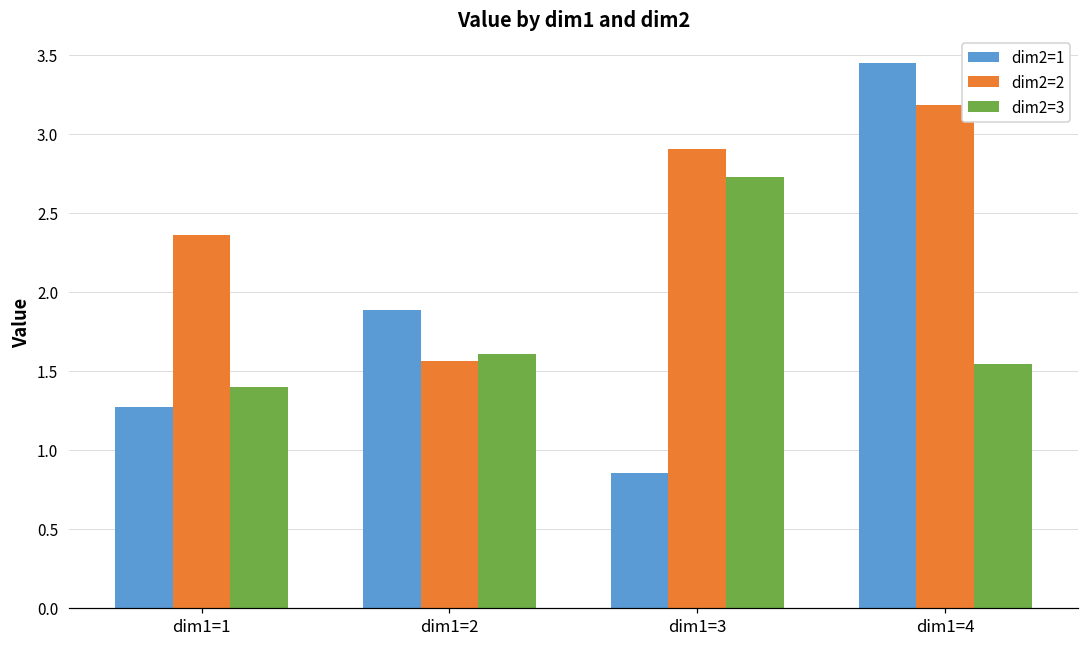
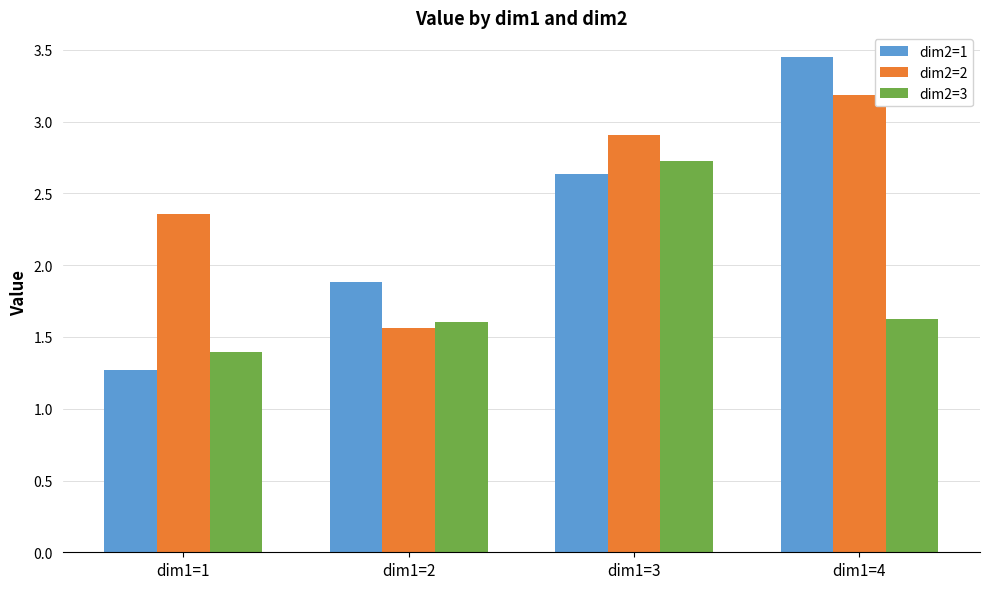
dim2=1, dim1=3: 0.85 -> 2.63
dim2=3, dim1=4: 1.54 -> 1.62
